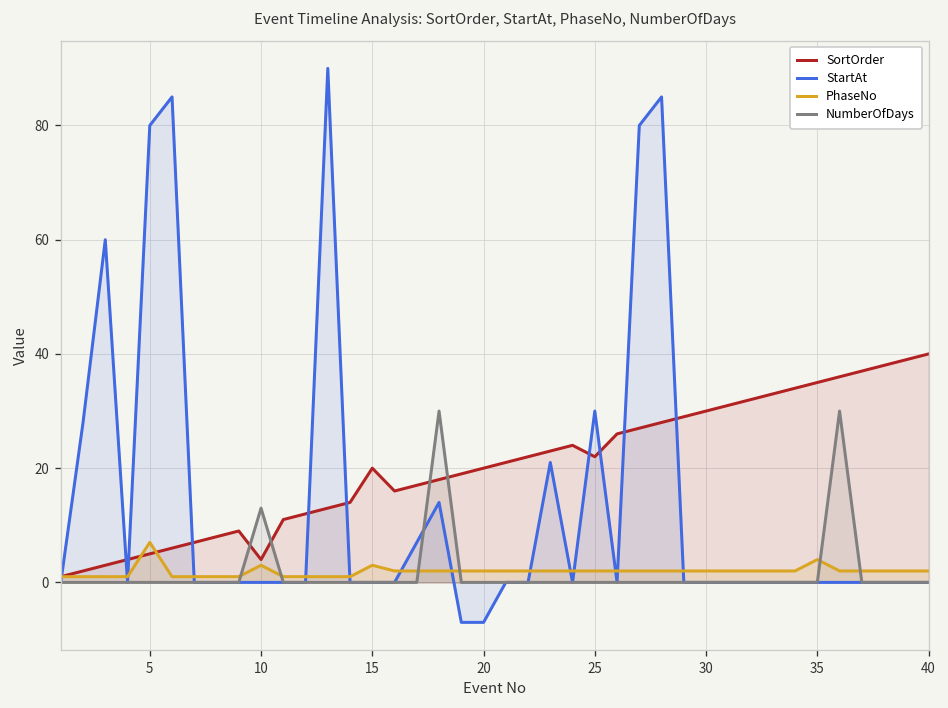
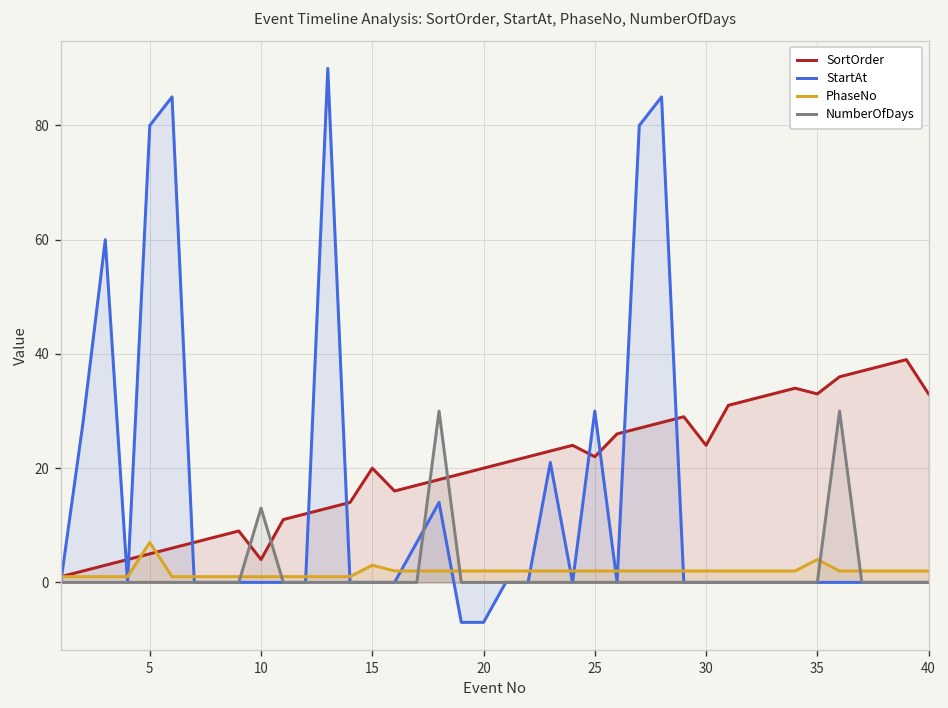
PhaseNo, 10: 3 -> 1
SortOrder, 30: 30 -> 24
SortOrder, 35: 35 -> 33
SortOrder, 40: 40 -> 33
